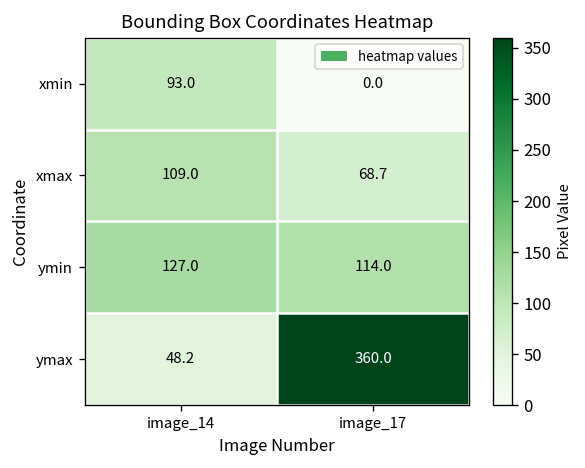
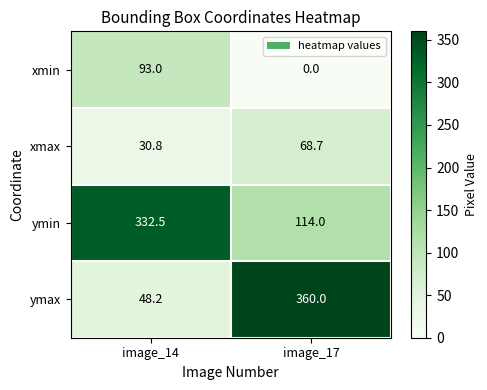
xmax, image_14: 109.0 -> 30.8
ymin, image_14: 127.0 -> 332.5
